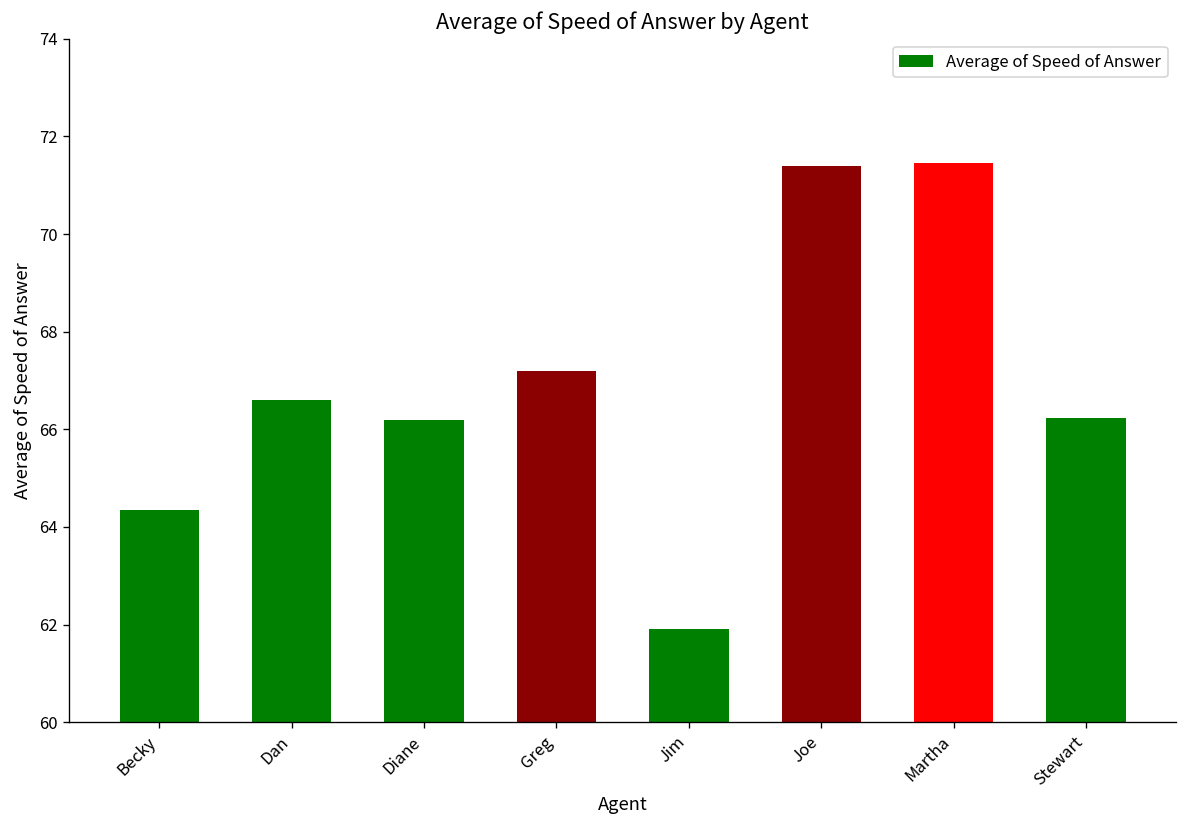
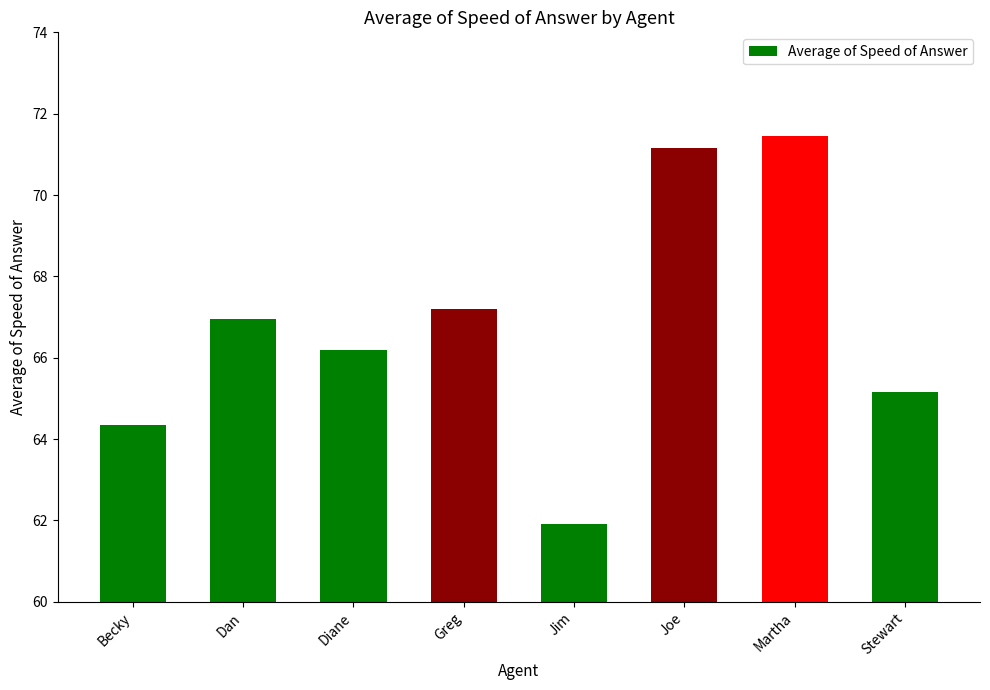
Dan: 66.6 -> 67.0
Joe: 71.4 -> 71.2
Stewart: 66.2 -> 65.2
